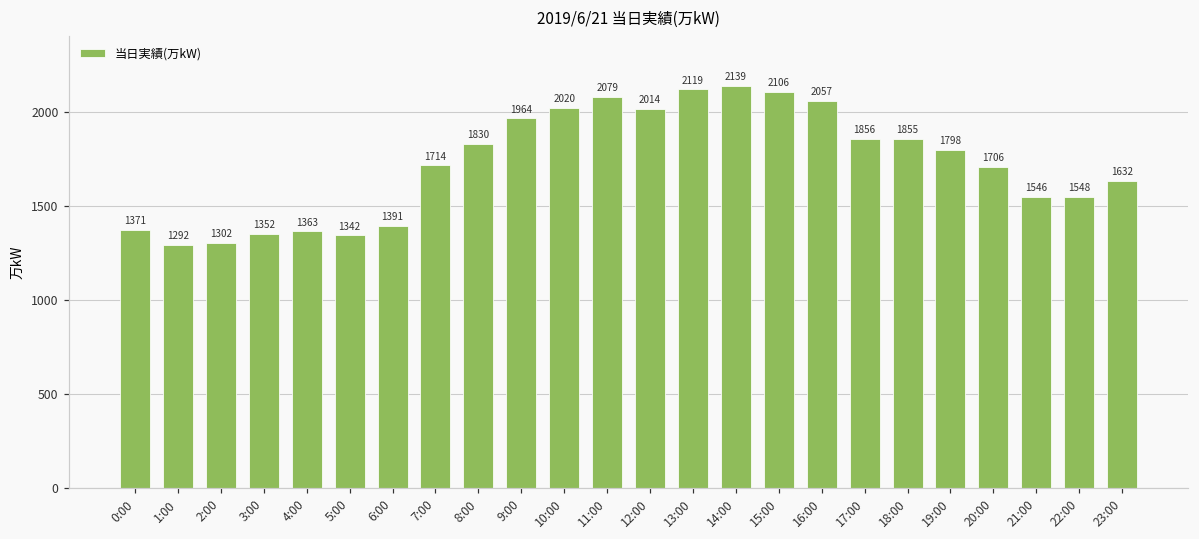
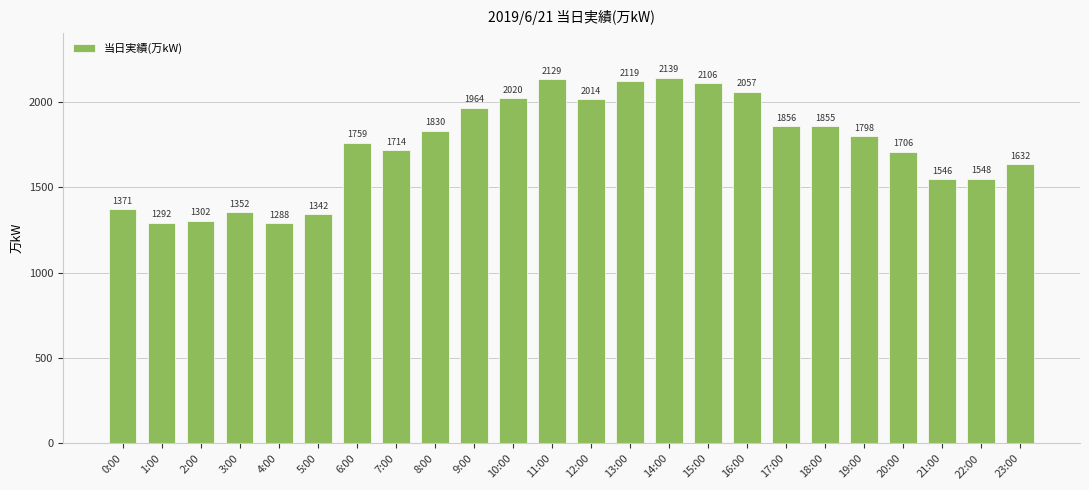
4:00: 1363 -> 1288
6:00: 1391 -> 1759
11:00: 2079 -> 2129
